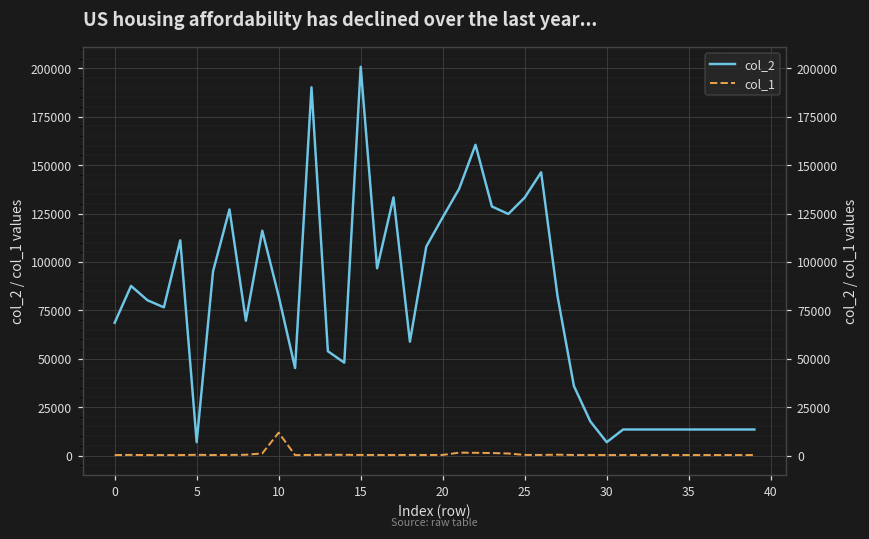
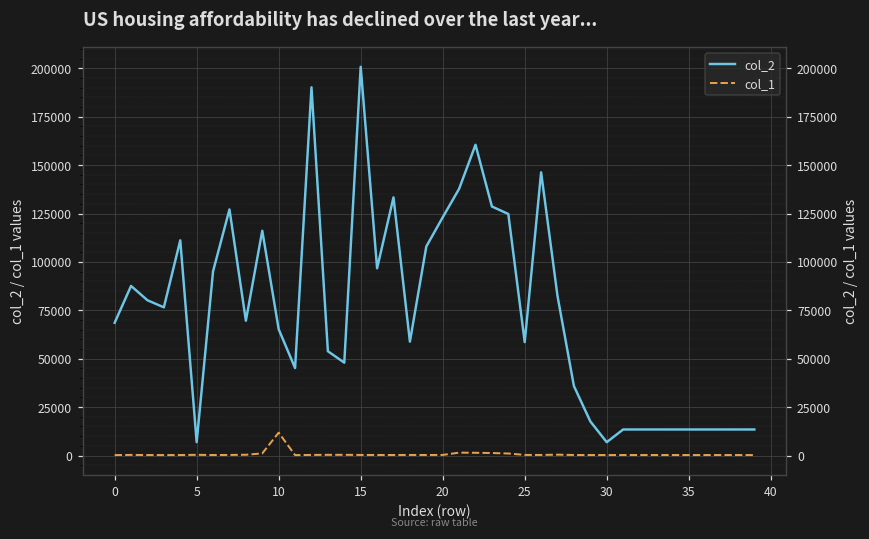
col_2, 10: 82000 -> 65000
col_2, 25: 133000 -> 59000
